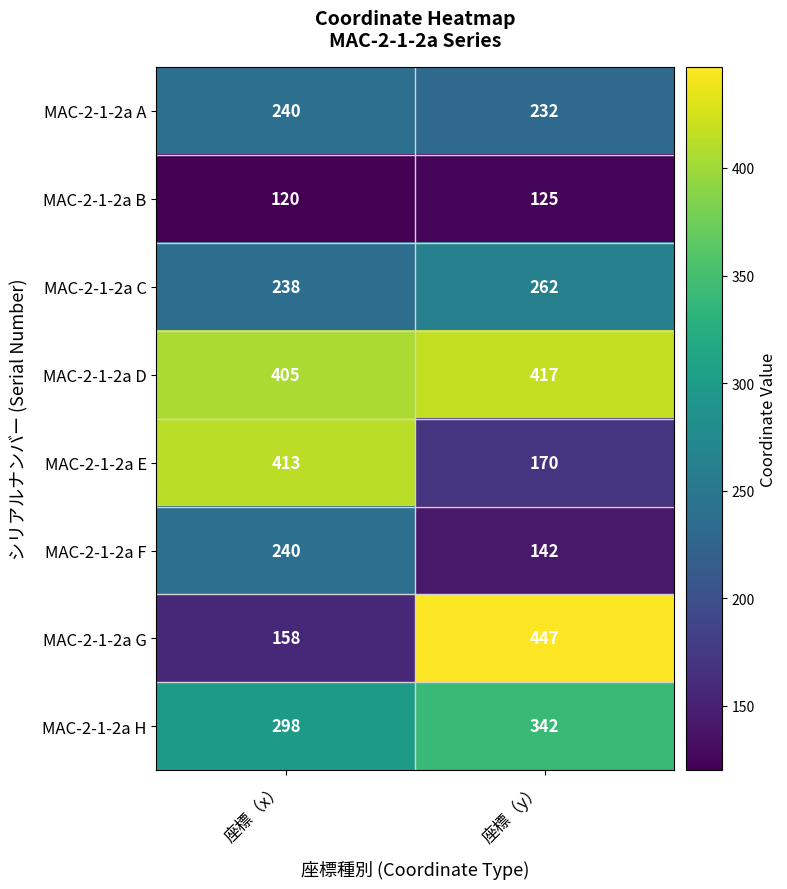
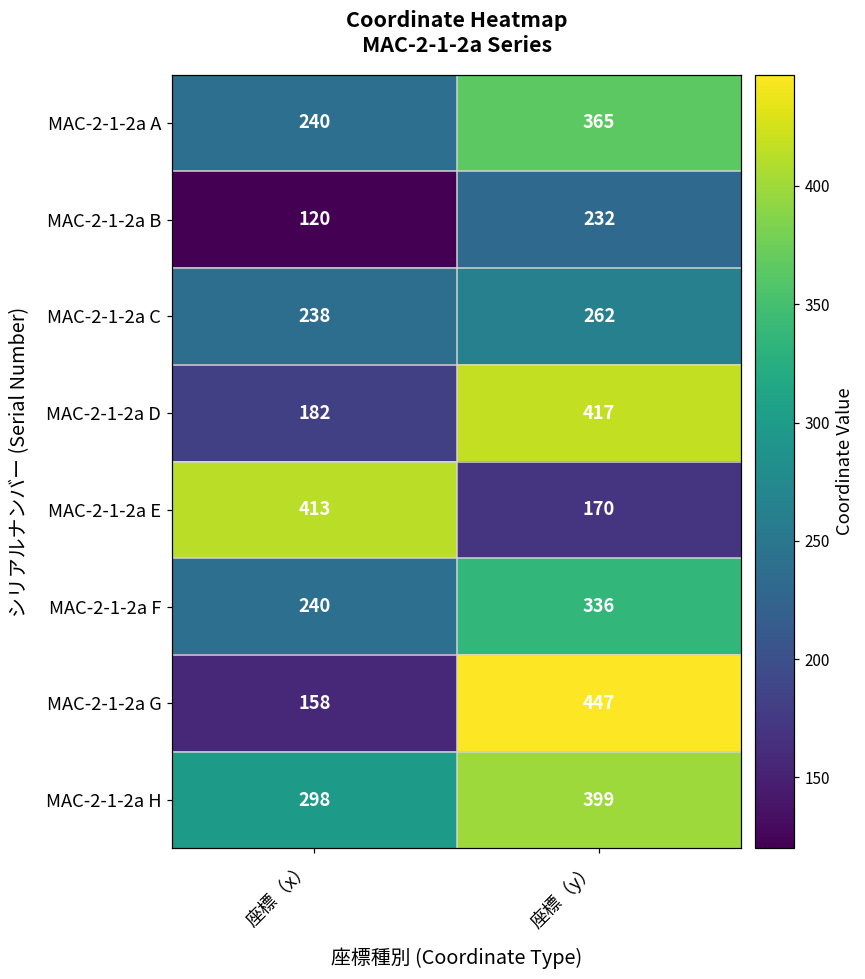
MAC-2-1-2a A, 座標（y）: 232 -> 365
MAC-2-1-2a B, 座標（y）: 125 -> 232
MAC-2-1-2a D, 座標（x）: 405 -> 182
MAC-2-1-2a F, 座標（y）: 142 -> 336
MAC-2-1-2a H, 座標（y）: 342 -> 399
